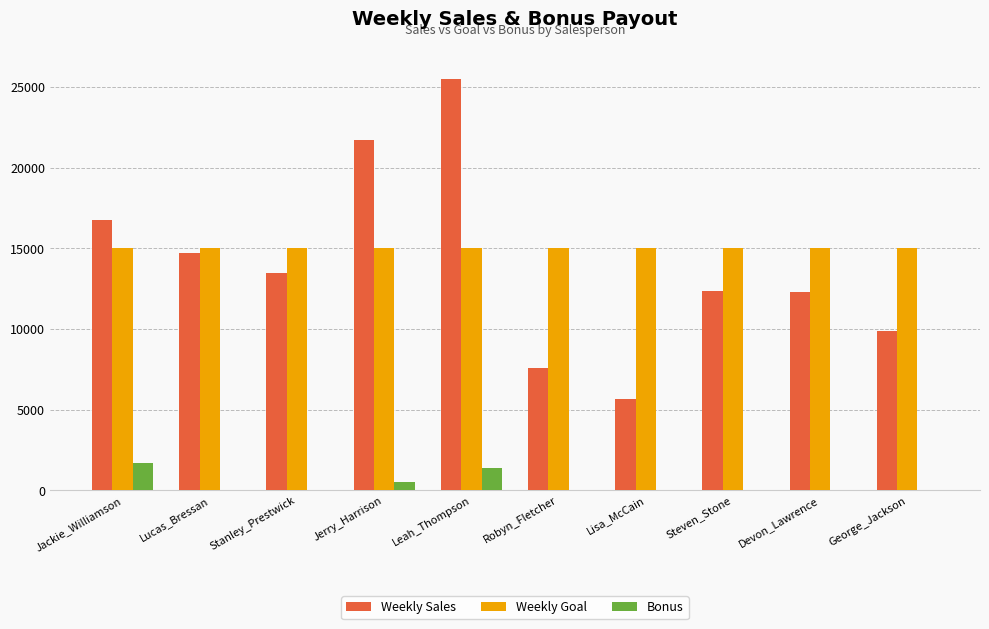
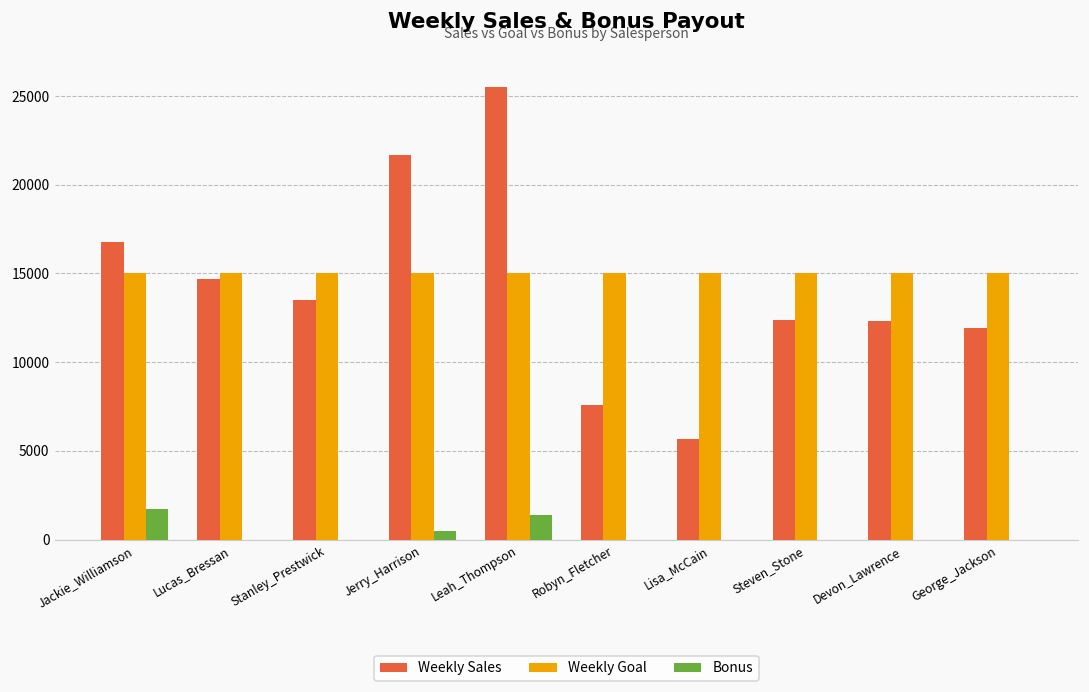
Weekly Sales, George_Jackson: 9900 -> 11900
